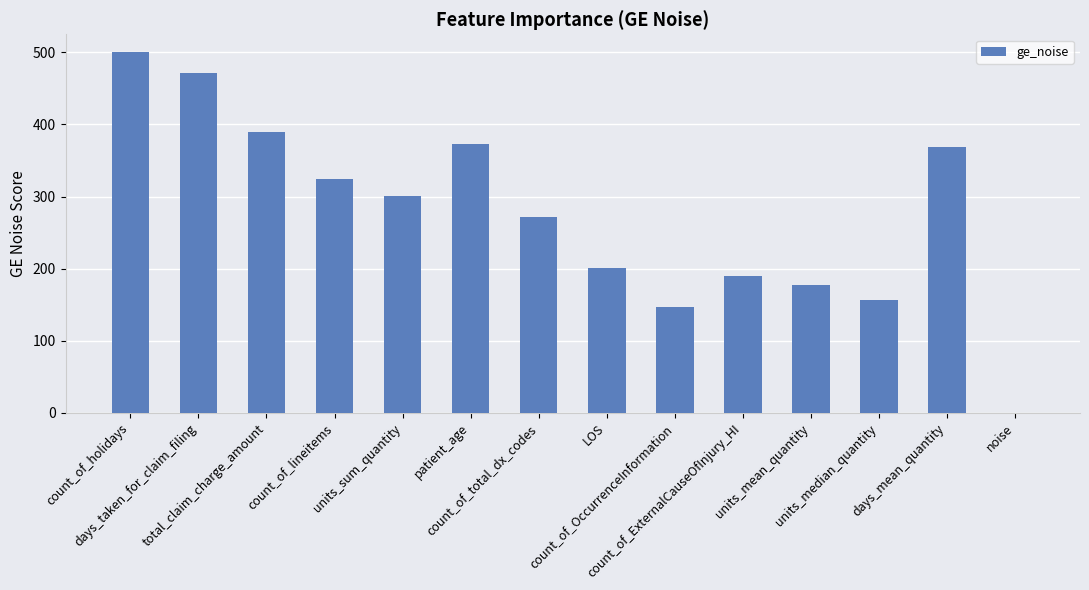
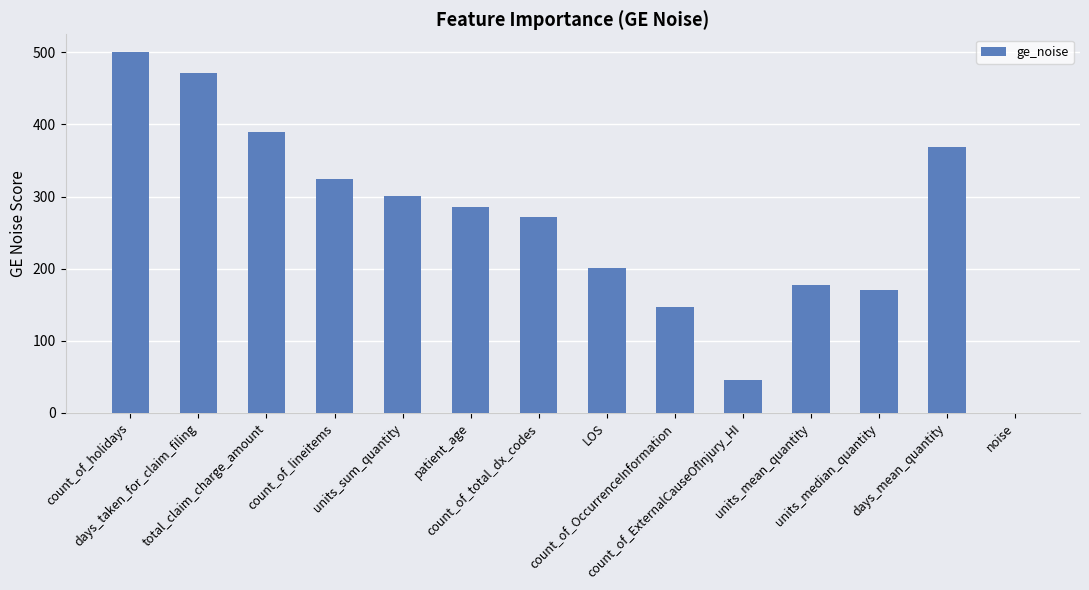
patient_age: 370 -> 290
count_of_ExternalCauseOfInjury_HI: 190 -> 50
units_median_quantity: 160 -> 170
